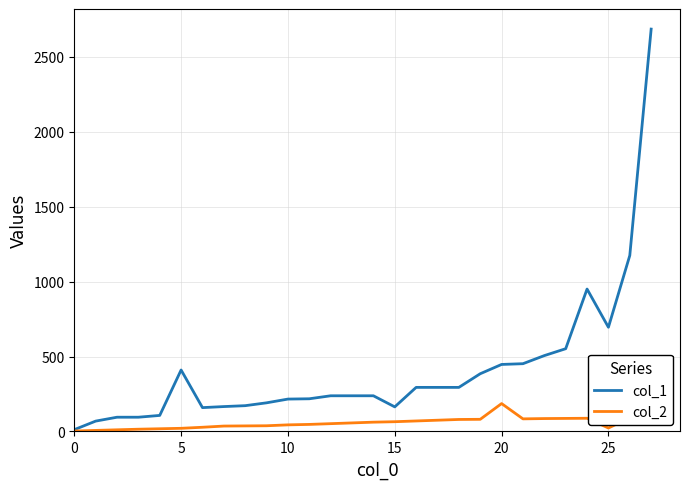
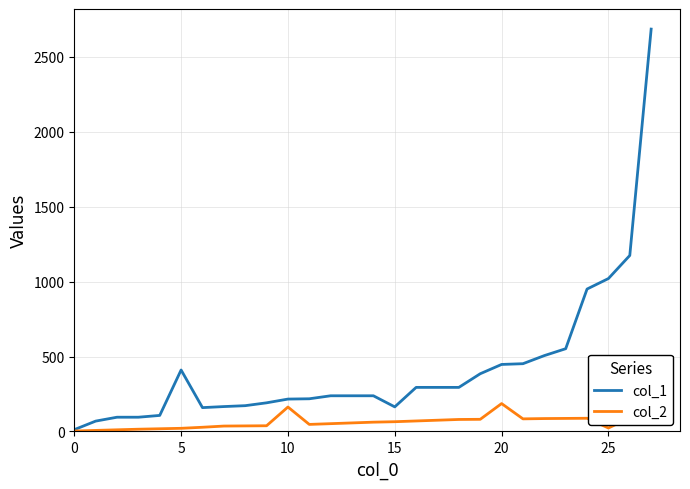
col_2, 10: 40 -> 160
col_1, 25: 700 -> 1020
